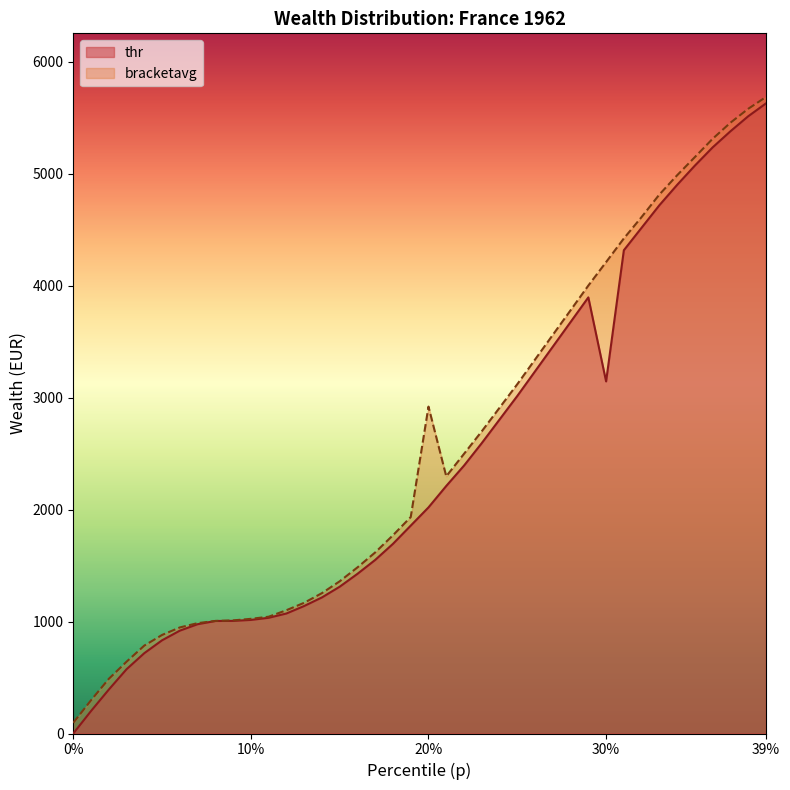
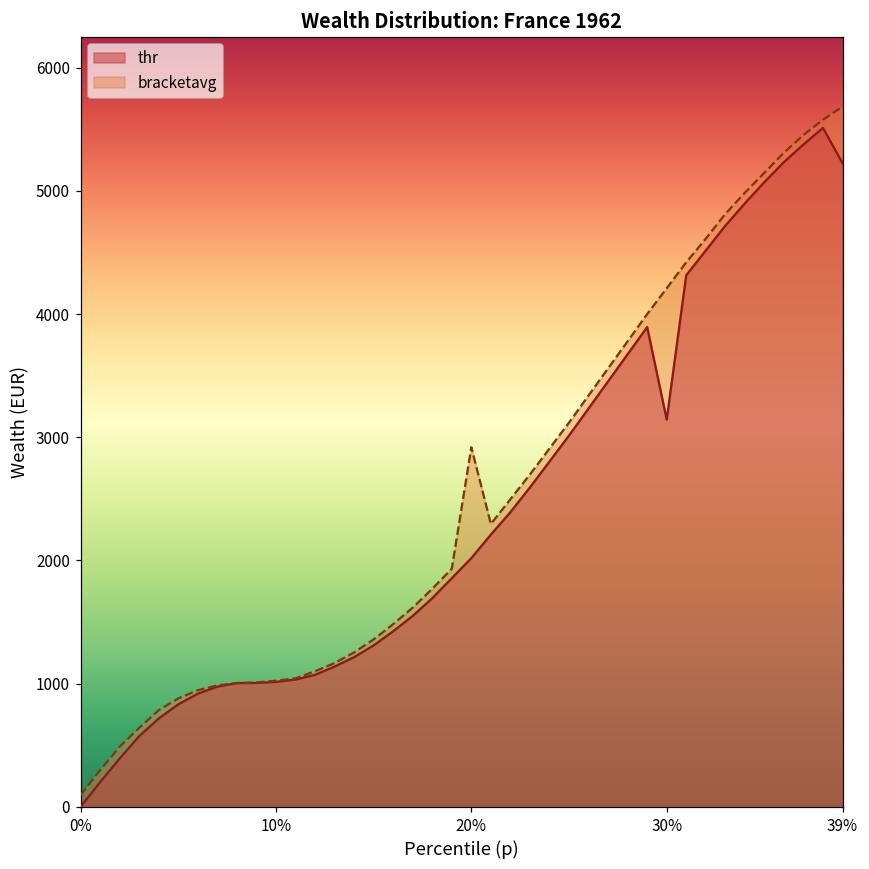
thr, 39%: 5630 -> 5220
